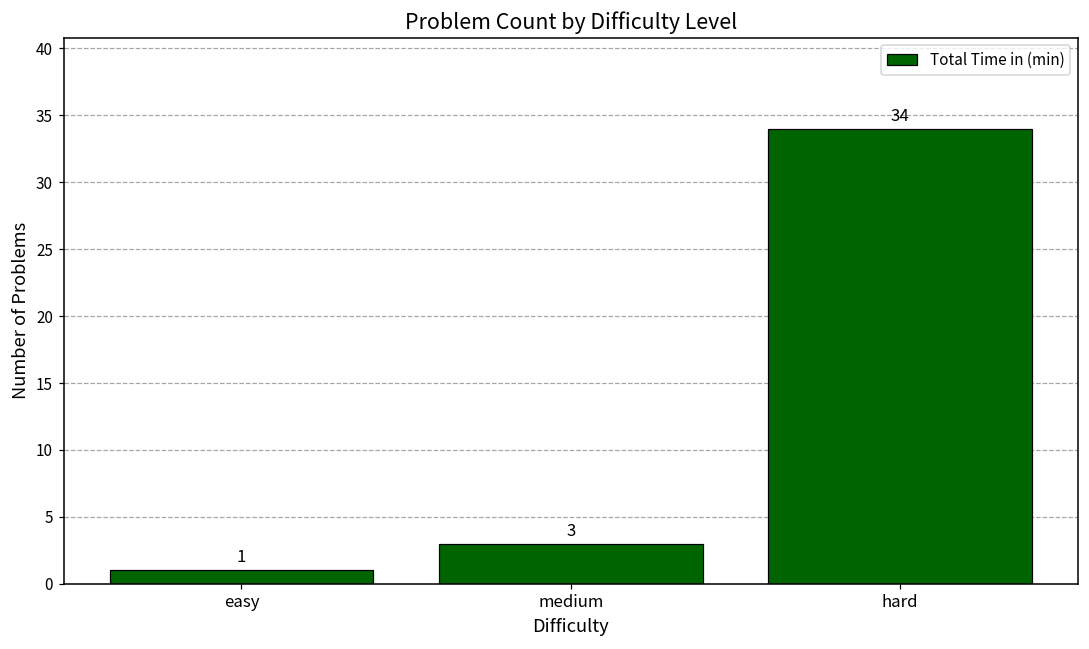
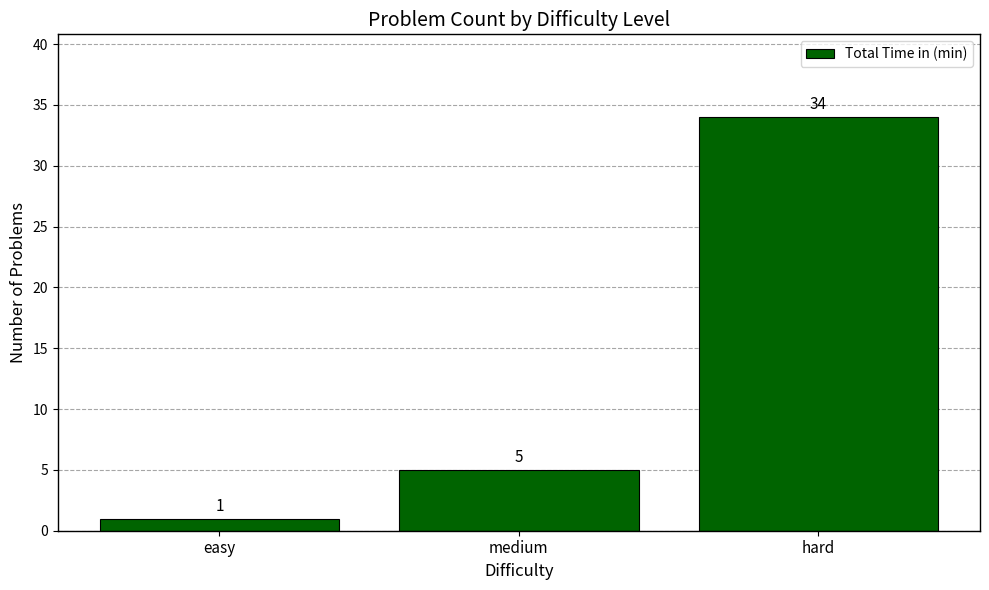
medium: 3 -> 5
